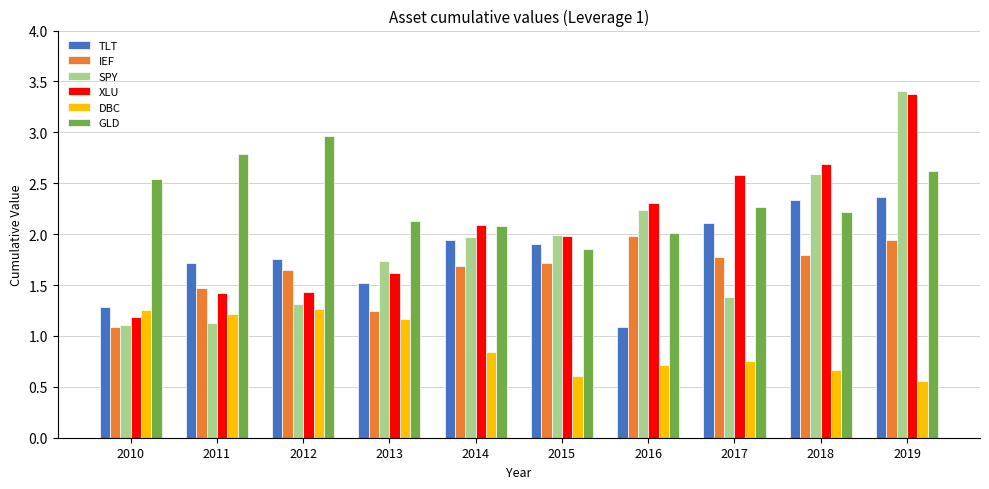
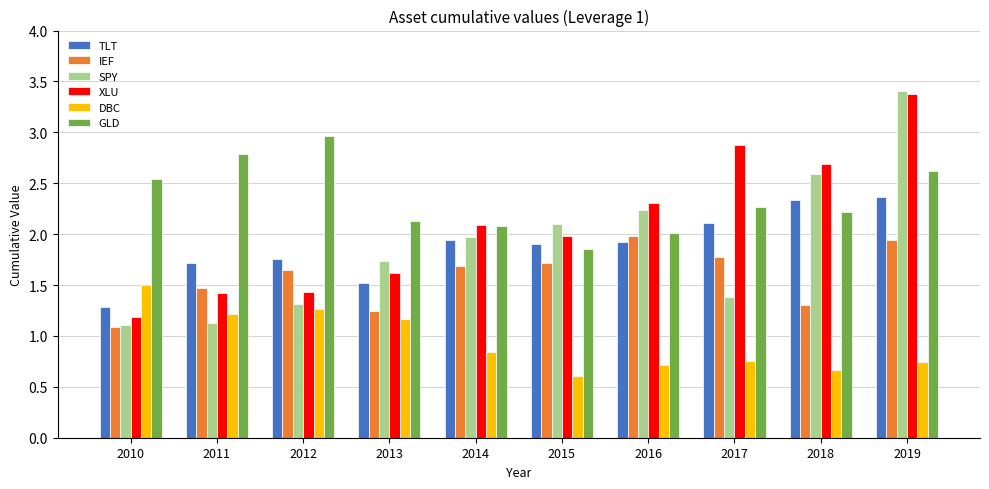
DBC, 2010: 1.25 -> 1.50
SPY, 2015: 1.99 -> 2.10
TLT, 2016: 1.09 -> 1.93
XLU, 2017: 2.58 -> 2.88
IEF, 2018: 1.79 -> 1.30
DBC, 2019: 0.56 -> 0.74
